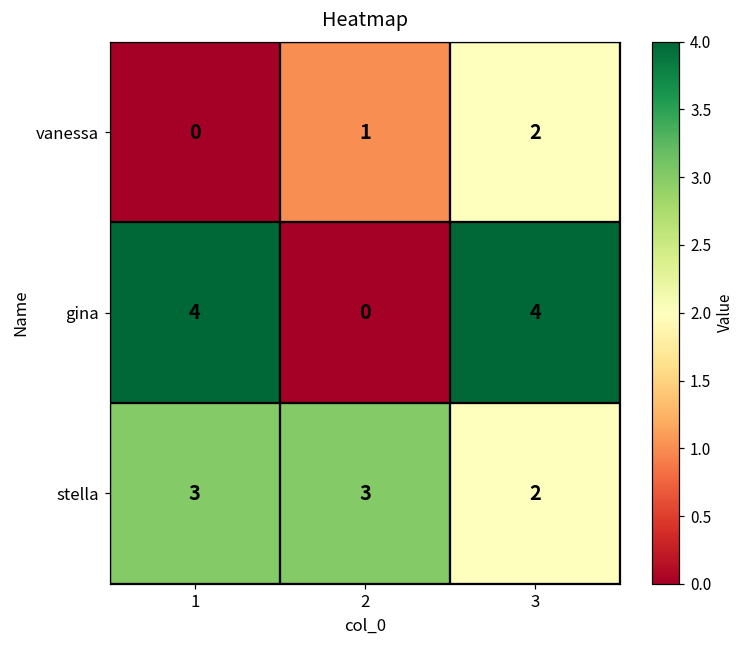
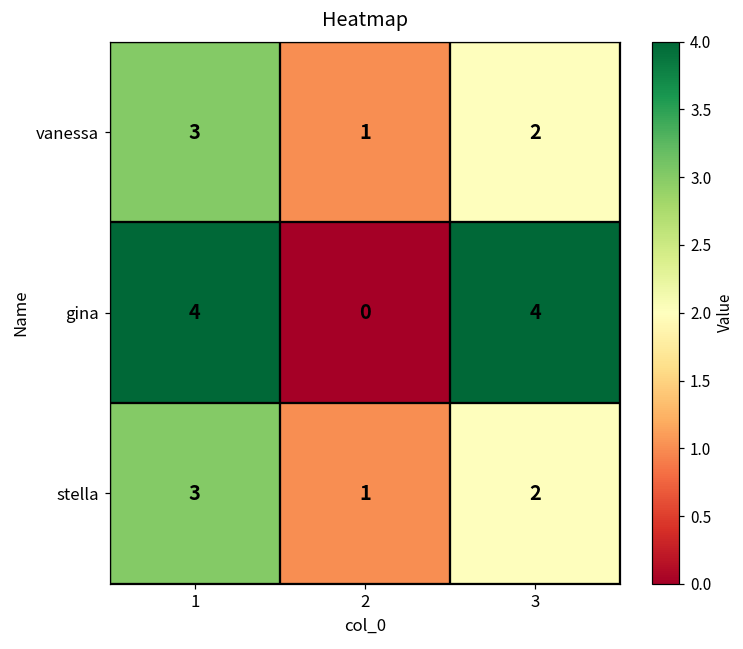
vanessa, 1: 0 -> 3
stella, 2: 3 -> 1
